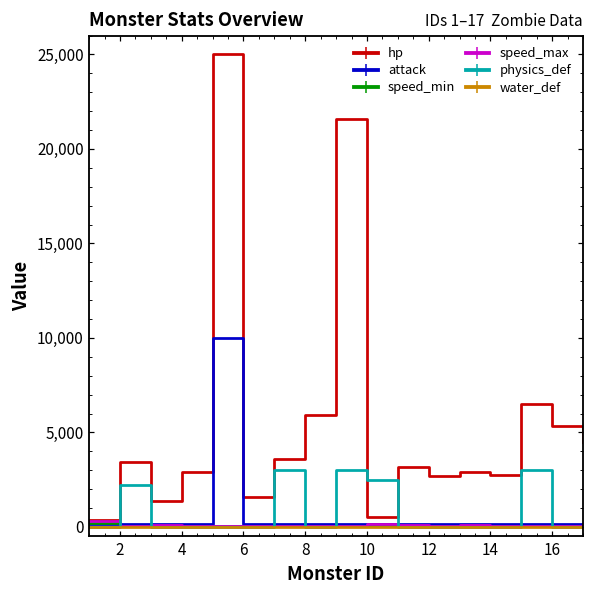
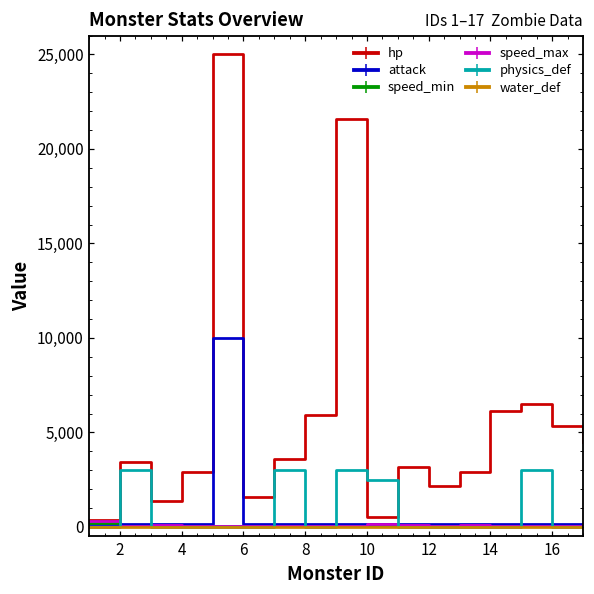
physics_def, 2: 2,200 -> 3,000
hp, 12: 2,700 -> 2,100
hp, 14: 2,800 -> 6,100
